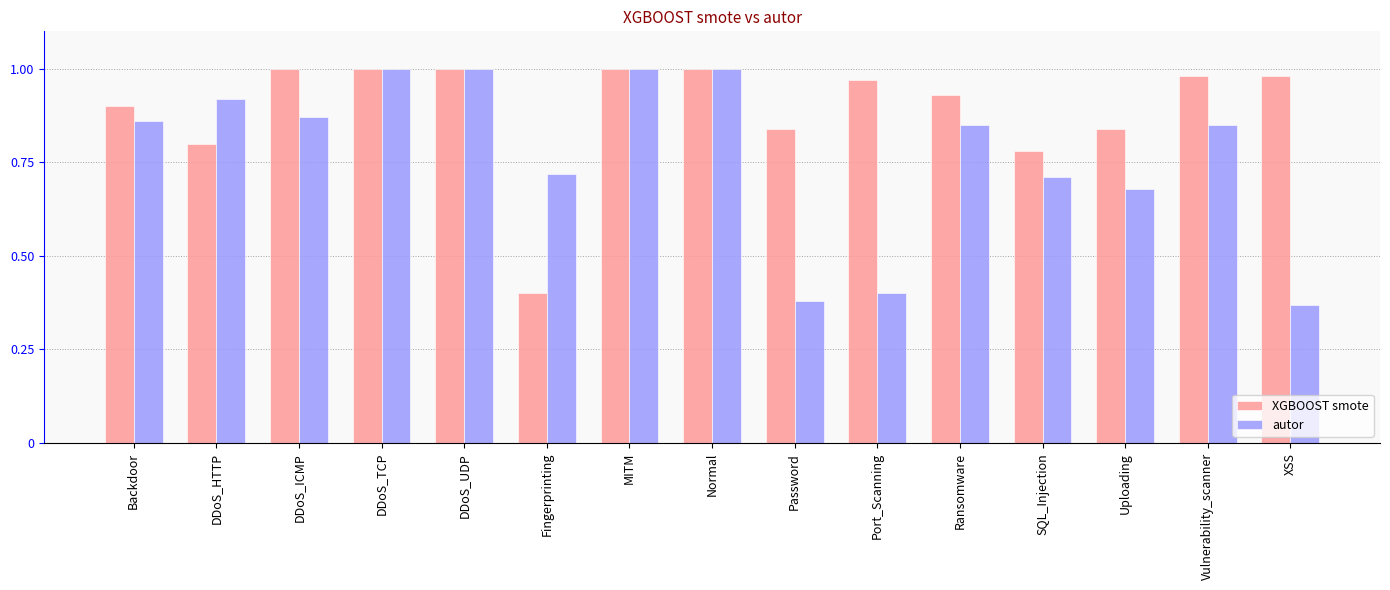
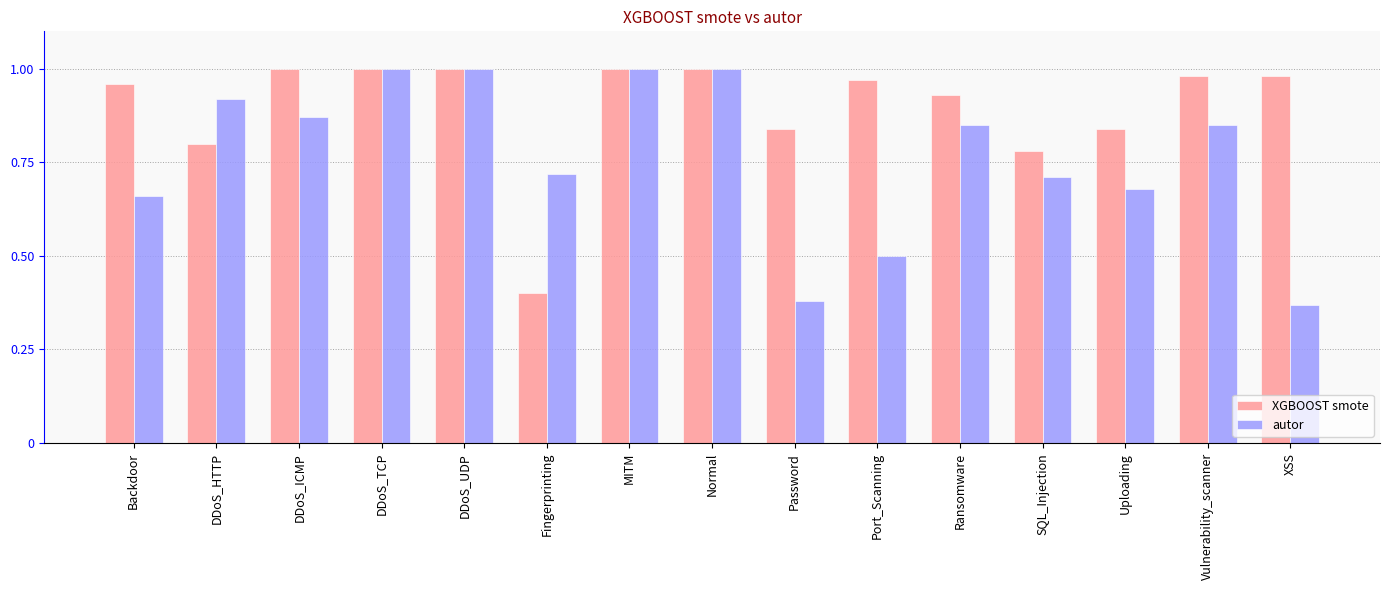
XGBOOST smote, Backdoor: 0.90 -> 0.96
autor, Backdoor: 0.86 -> 0.66
autor, Port_Scanning: 0.4 -> 0.5
